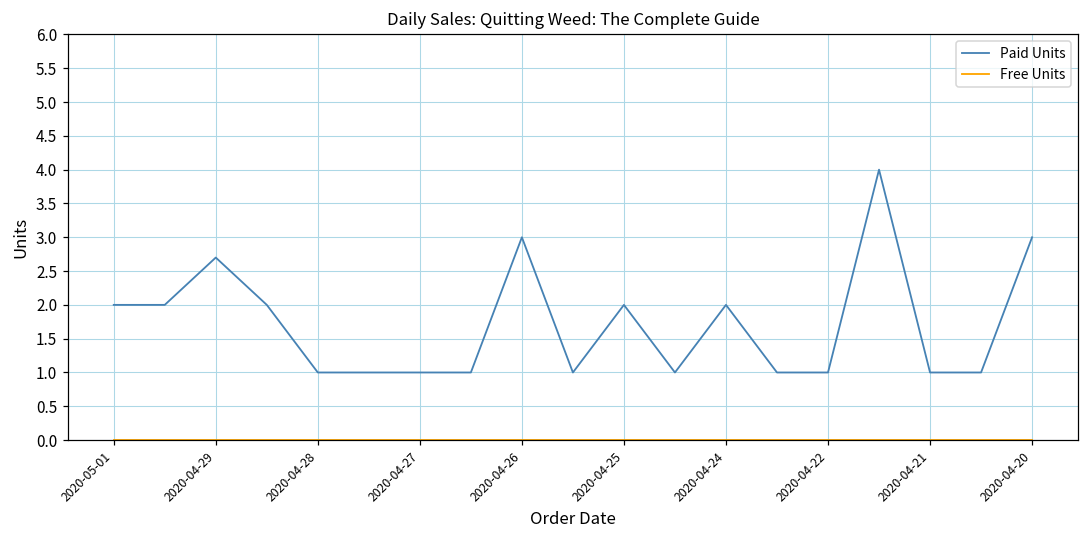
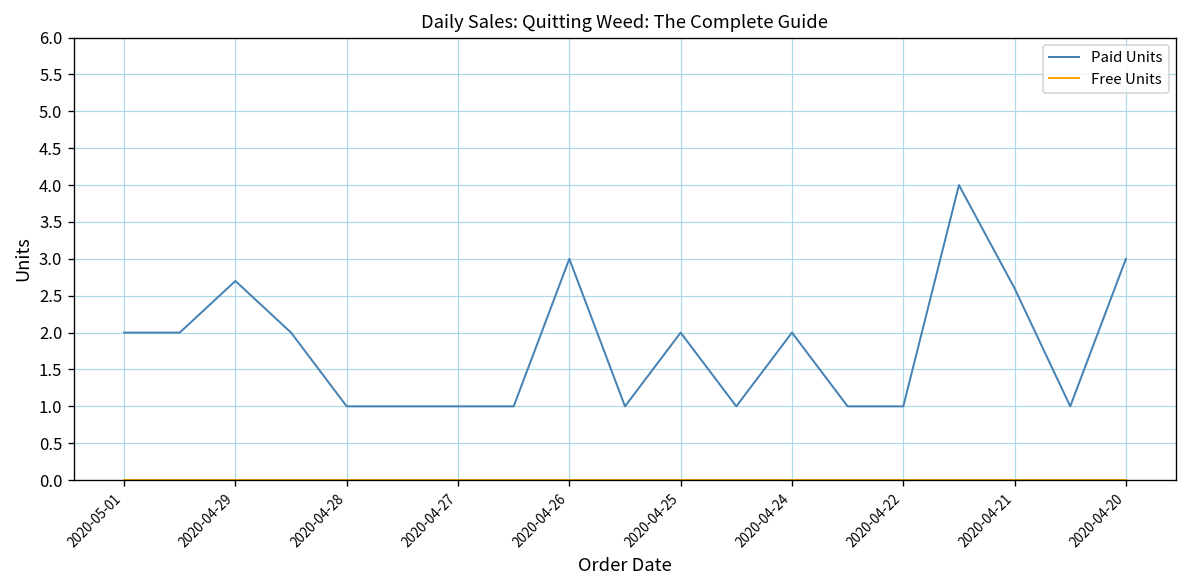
Paid Units, 2020-04-21: 1.0 -> 2.6
